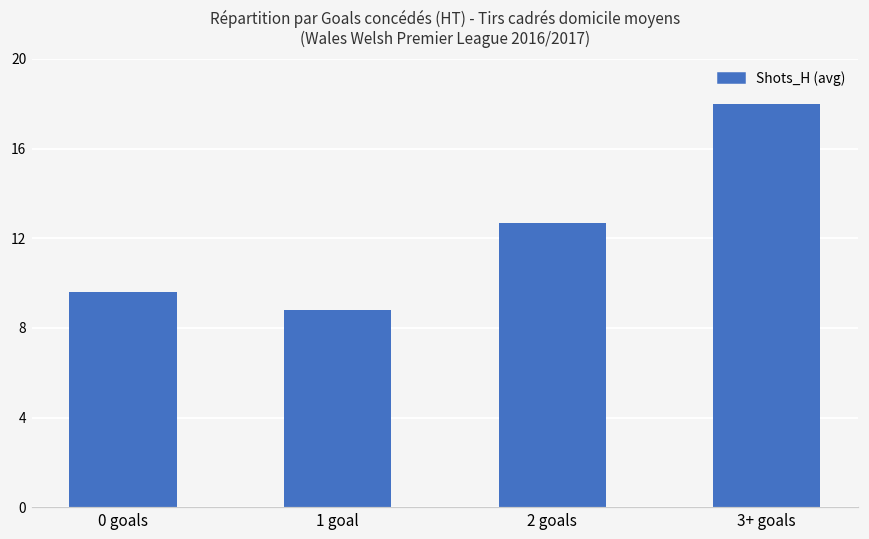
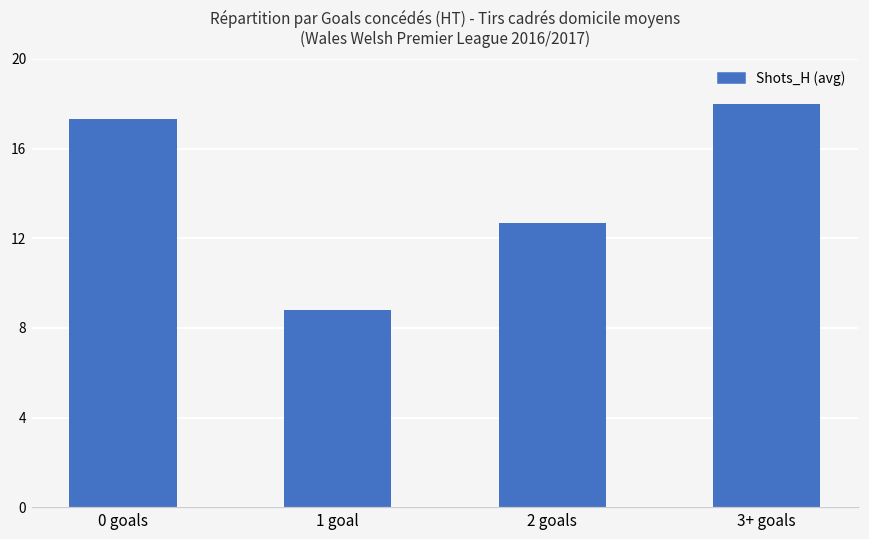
0 goals: 9.6 -> 17.3
